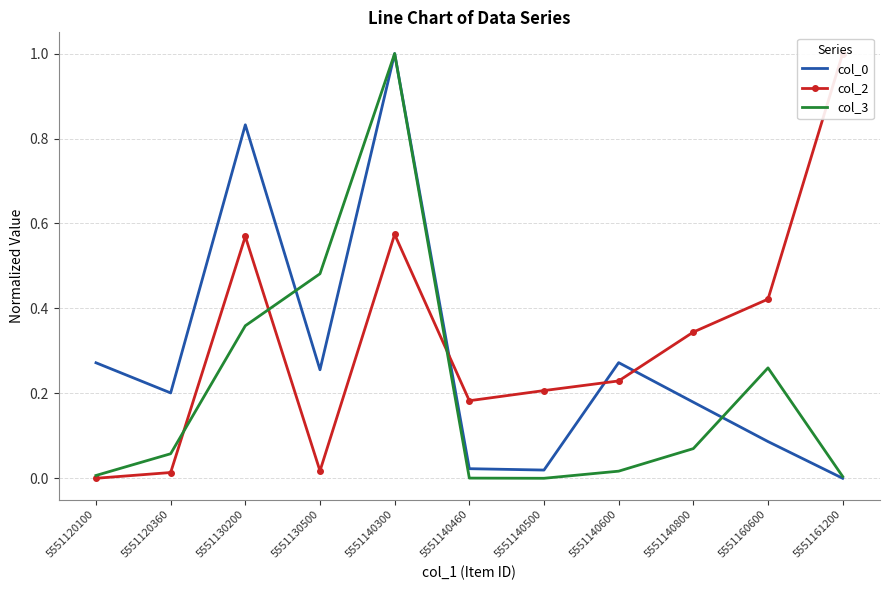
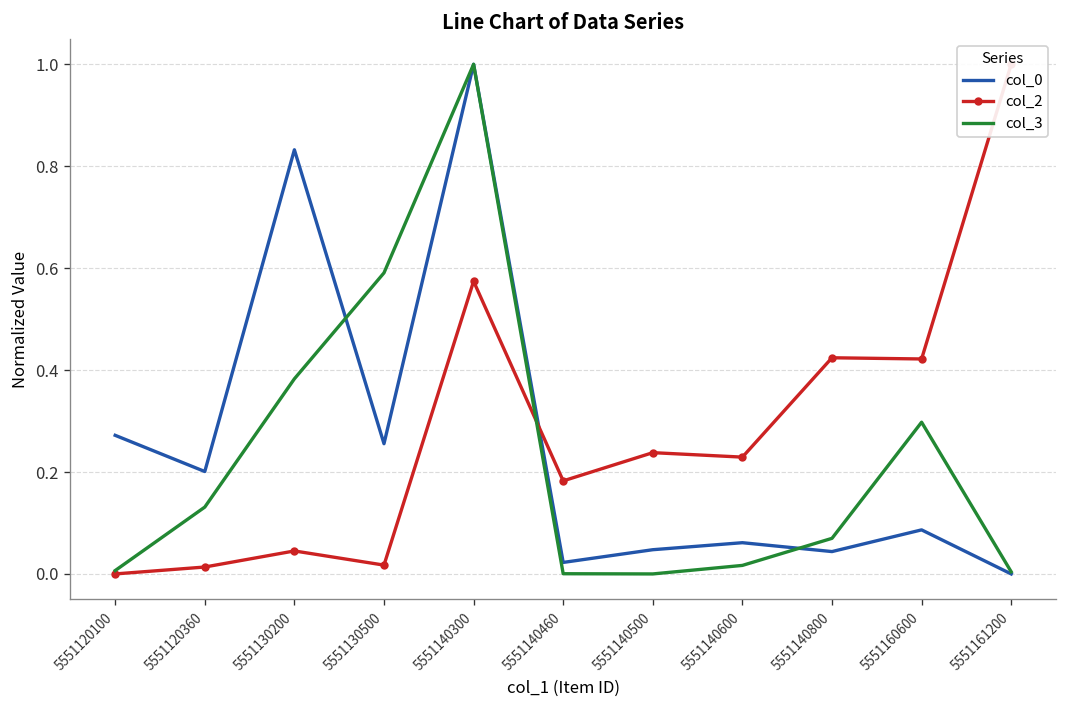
col_3, 5551120360: 0.06 -> 0.13
col_2, 5551130200: 0.57 -> 0.05
col_3, 5551130200: 0.36 -> 0.38
col_3, 5551130500: 0.48 -> 0.59
col_0, 5551140500: 0.02 -> 0.05
col_2, 5551140500: 0.21 -> 0.24
col_0, 5551140600: 0.27 -> 0.06
col_0, 5551140800: 0.18 -> 0.04
col_2, 5551140800: 0.34 -> 0.42
col_3, 5551160600: 0.26 -> 0.30
